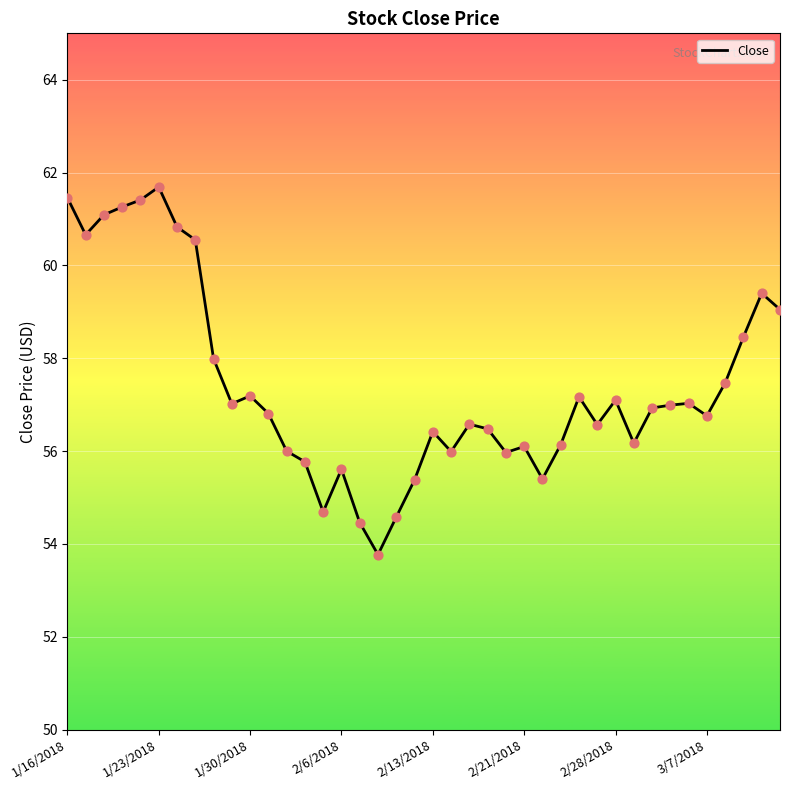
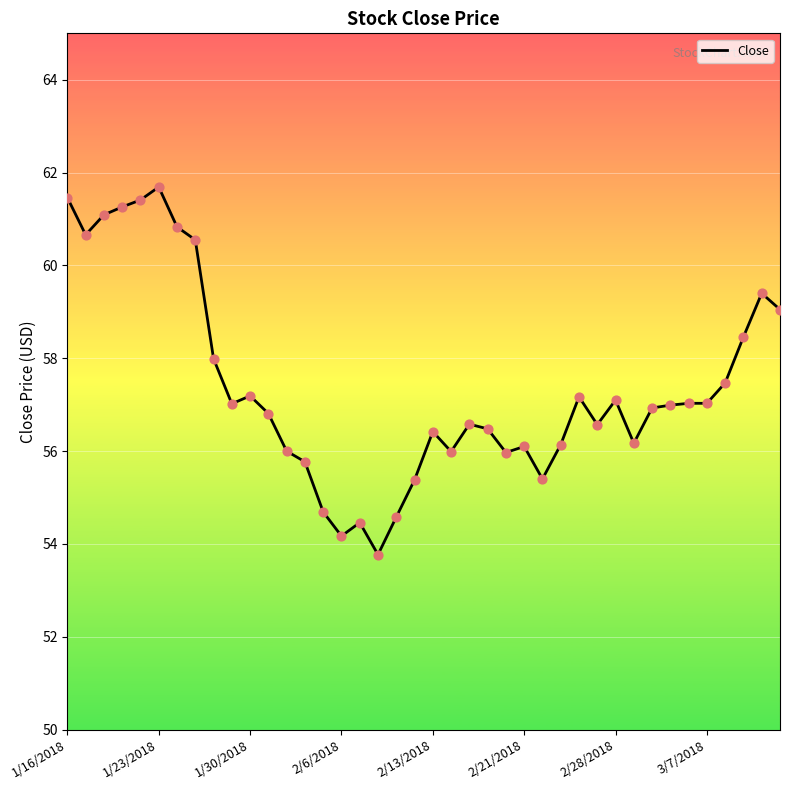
2/6/2018: 55.6 -> 54.2
3/7/2018: 56.8 -> 57.0
